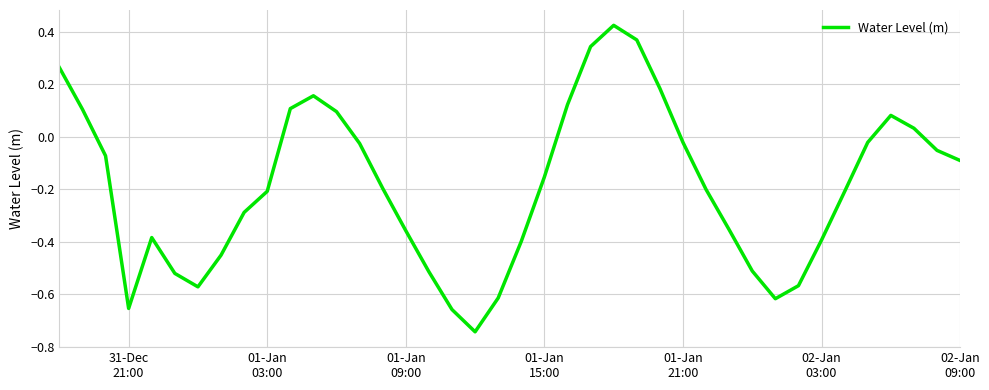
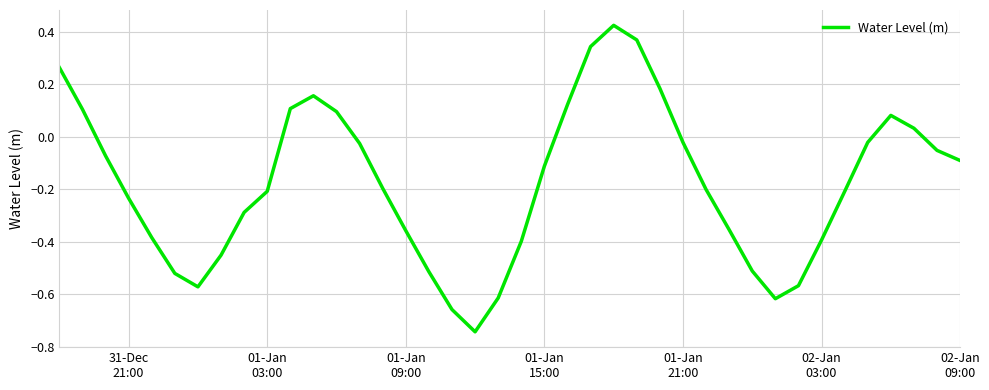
31-Dec 21:00: -0.65 -> -0.23
01-Jan 15:00: -0.15 -> -0.11
